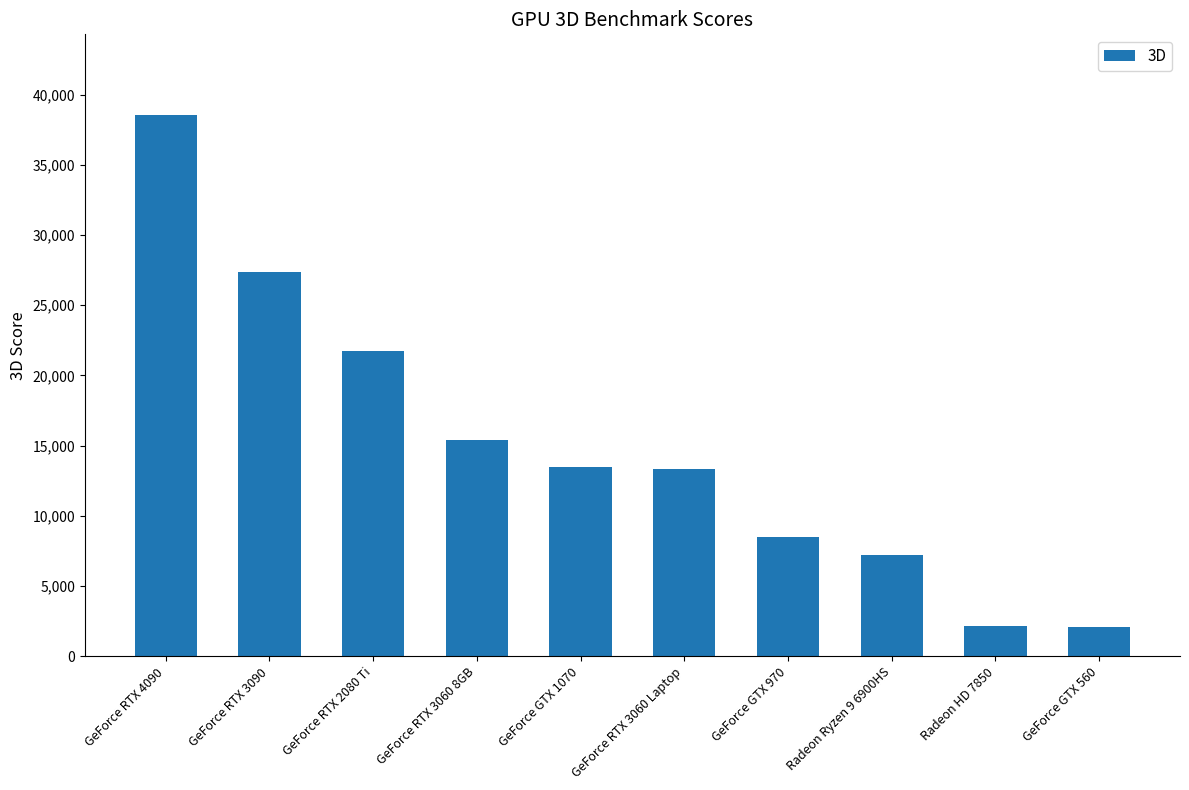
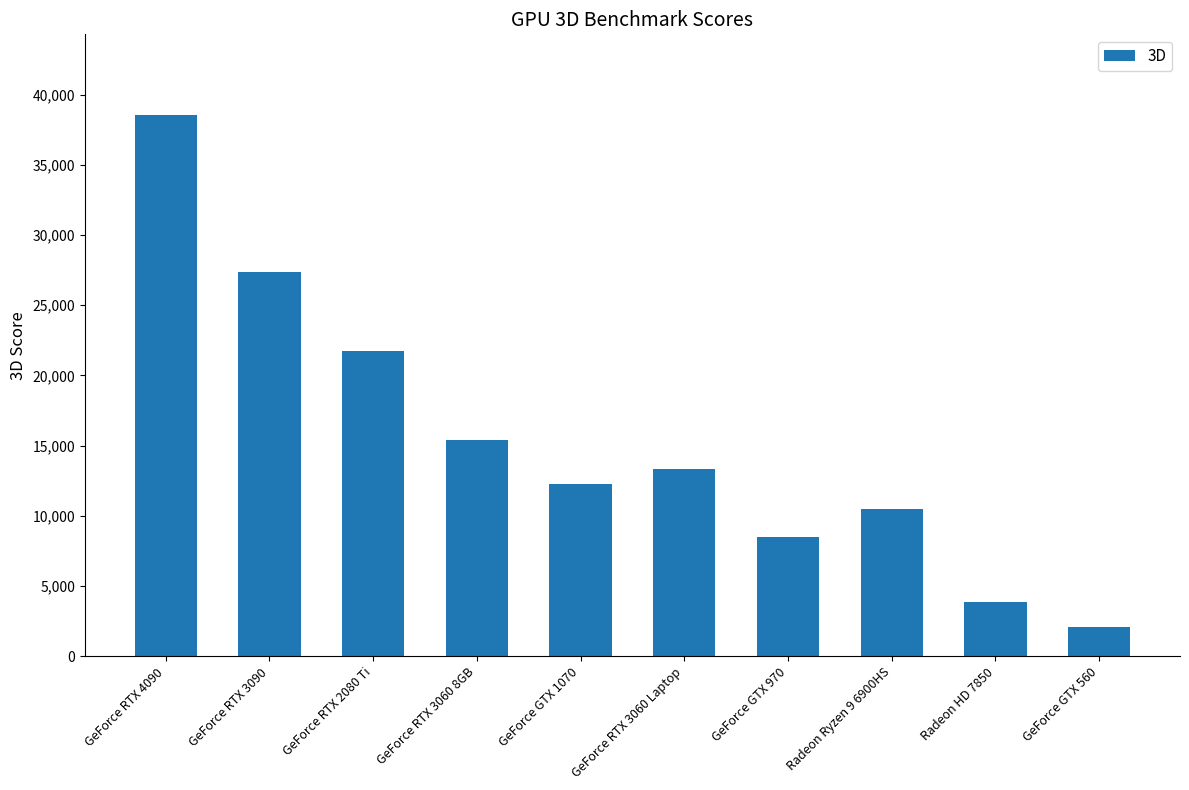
GeForce GTX 1070: 13,500 -> 12,300
Radeon Ryzen 9 6900HS: 7,200 -> 10,500
Radeon HD 7850: 2,200 -> 3,900
